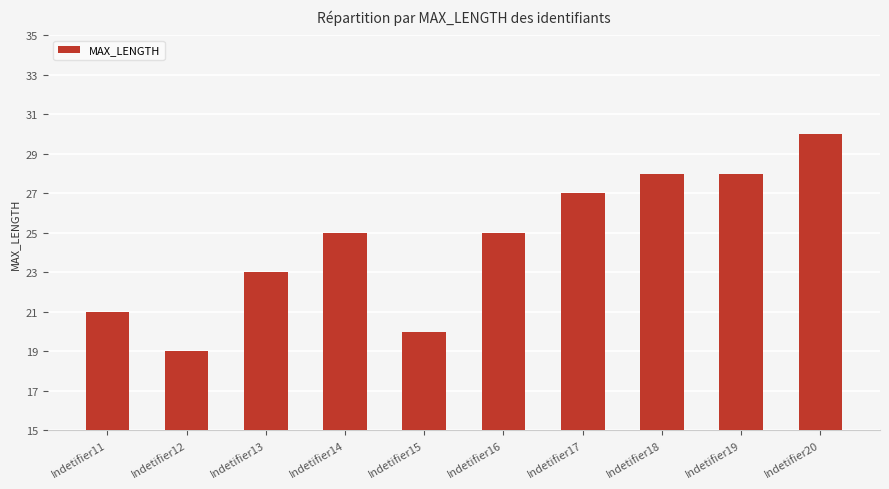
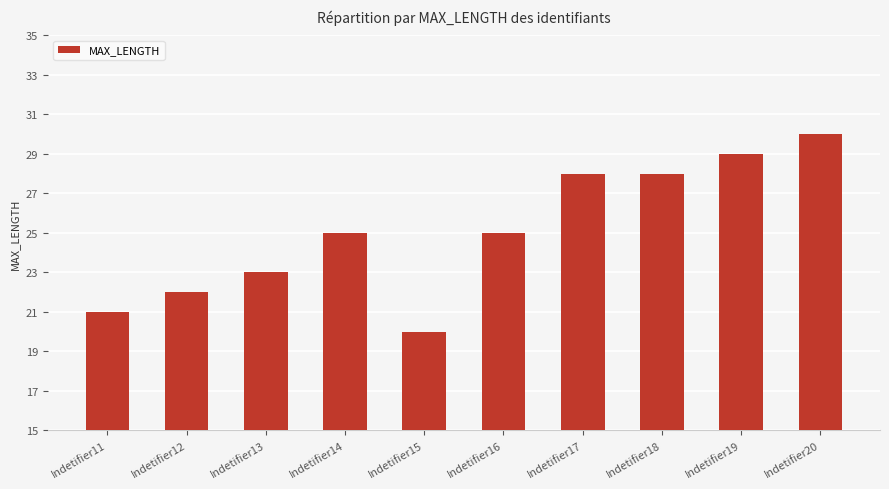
Indetifier12: 19 -> 22
Indetifier17: 27 -> 28
Indetifier19: 28 -> 29
